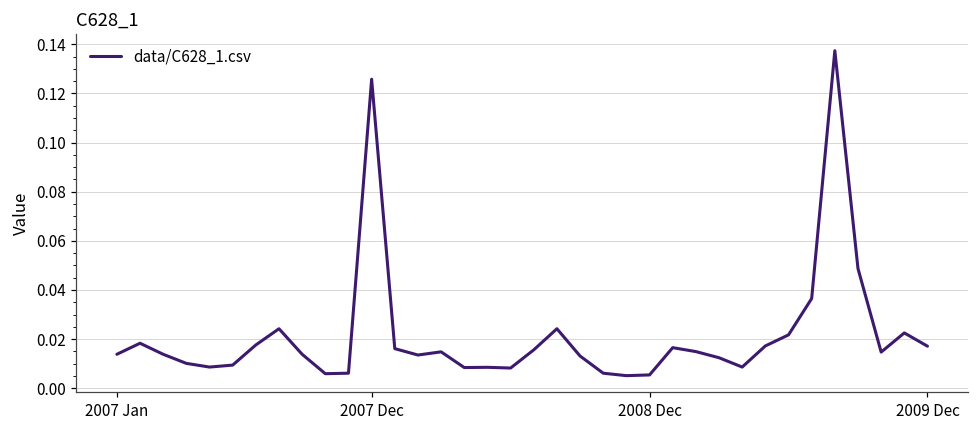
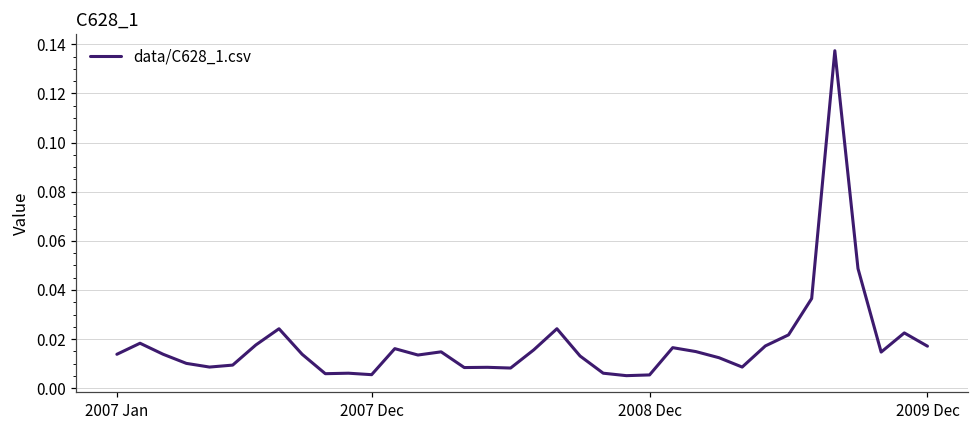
2007 Dec: 0.126 -> 0.006
